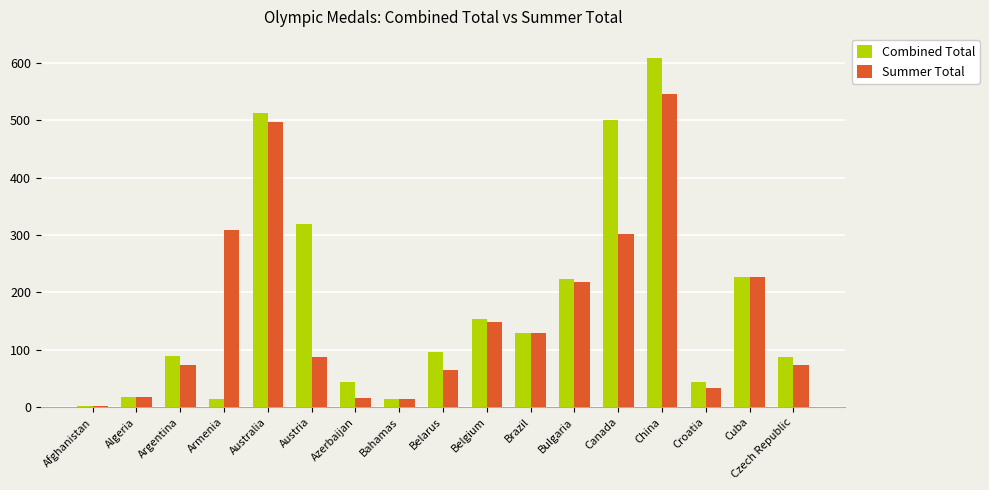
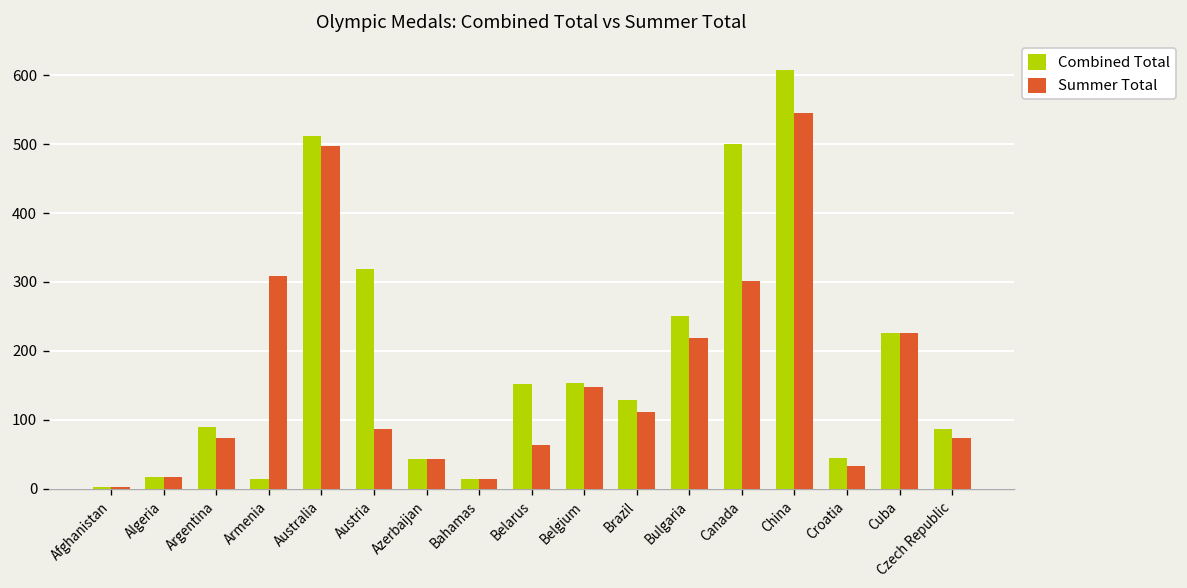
Summer Total, Azerbaijan: 20 -> 40
Combined Total, Belarus: 100 -> 150
Summer Total, Brazil: 130 -> 110
Combined Total, Bulgaria: 220 -> 250
